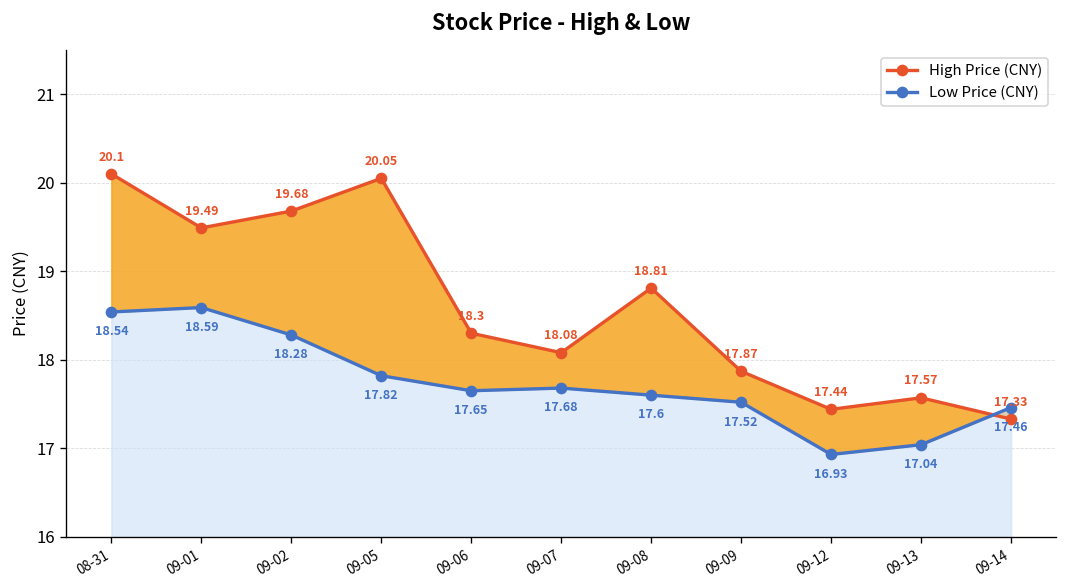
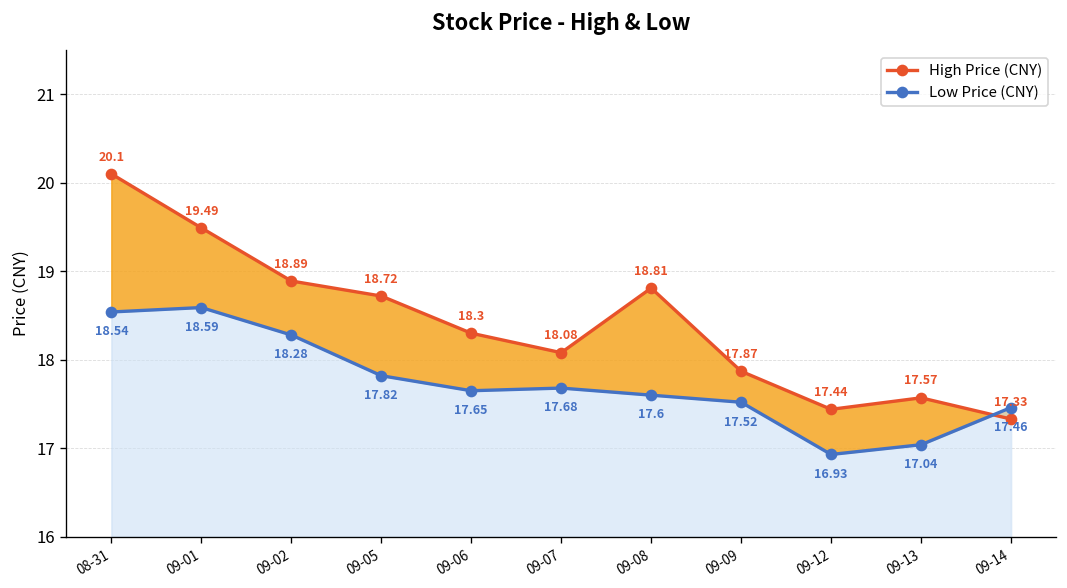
High Price (CNY), 09-02: 19.68 -> 18.89
High Price (CNY), 09-05: 20.05 -> 18.72
